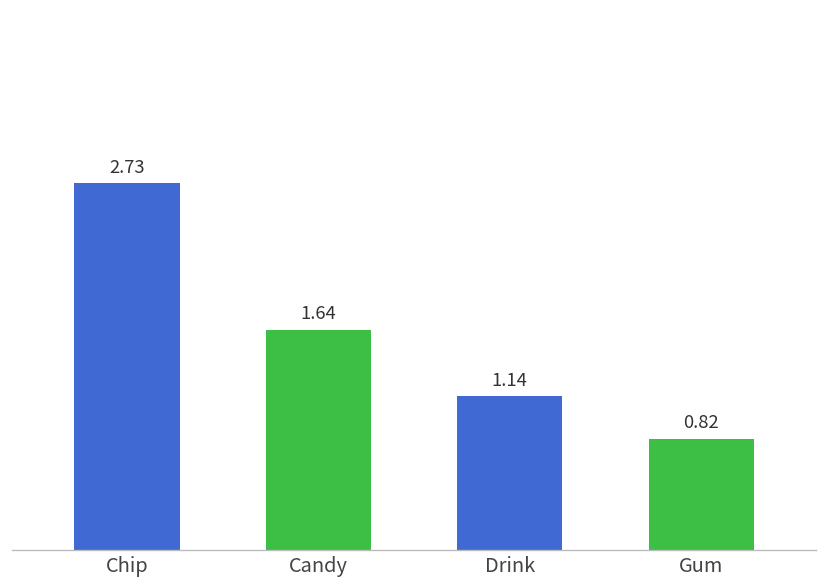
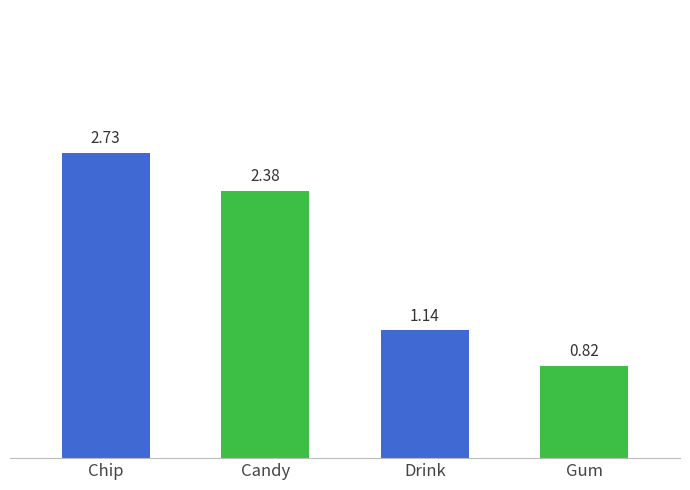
Candy: 1.64 -> 2.38
